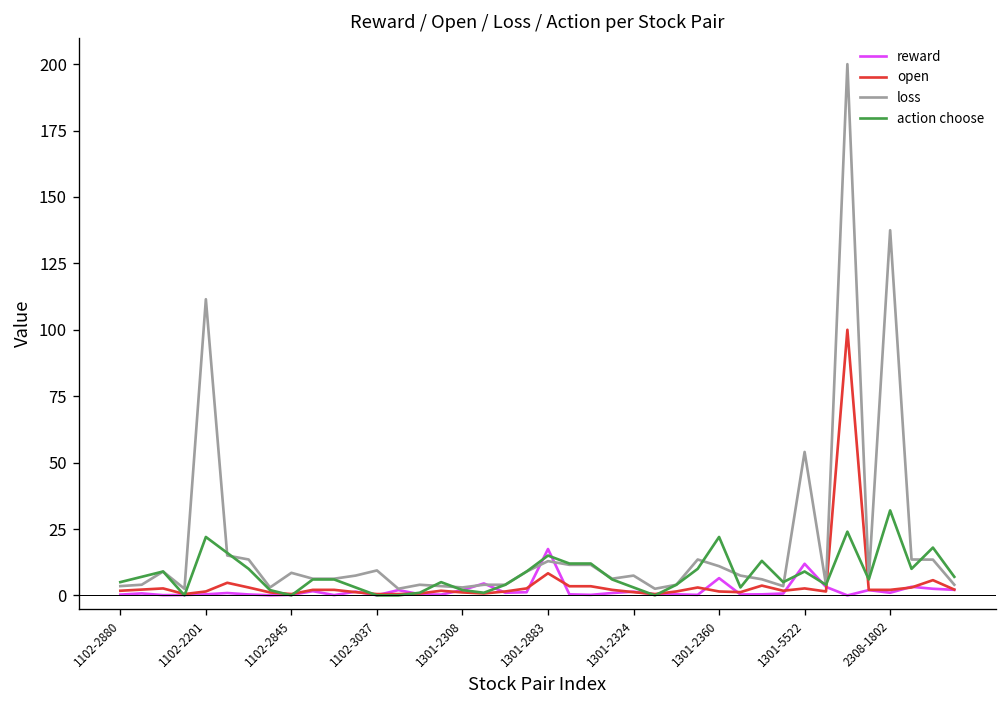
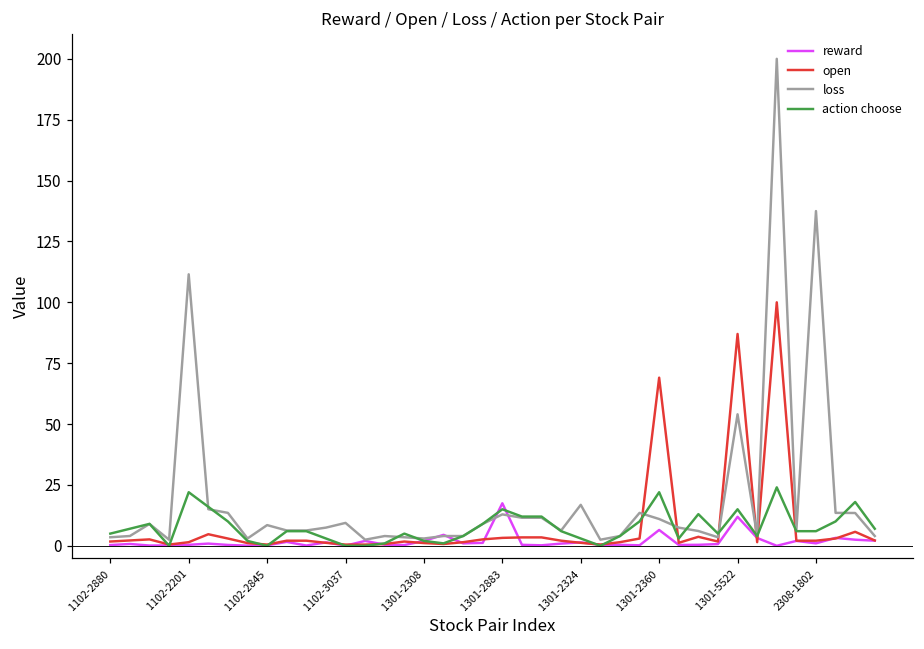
open, 1301-2883: 8 -> 3
loss, 1301-2324: 7 -> 17
open, 1301-2360: 1 -> 69
open, 1301-5522: 3 -> 87
action choose, 1301-5522: 9 -> 15
action choose, 2308-1802: 32 -> 6
